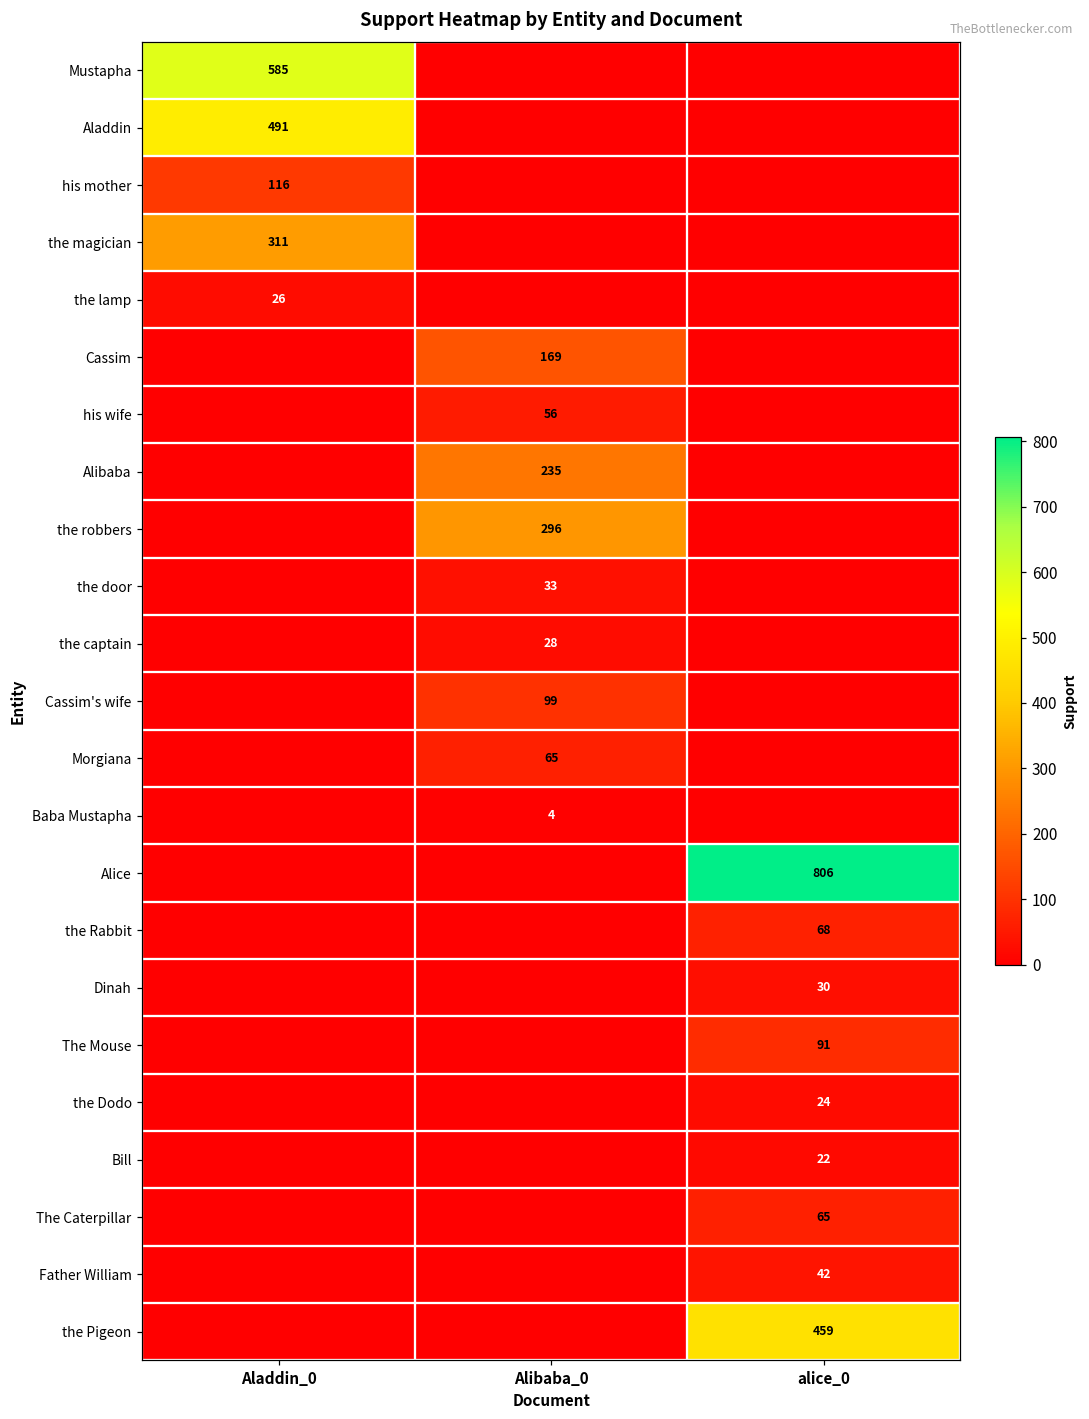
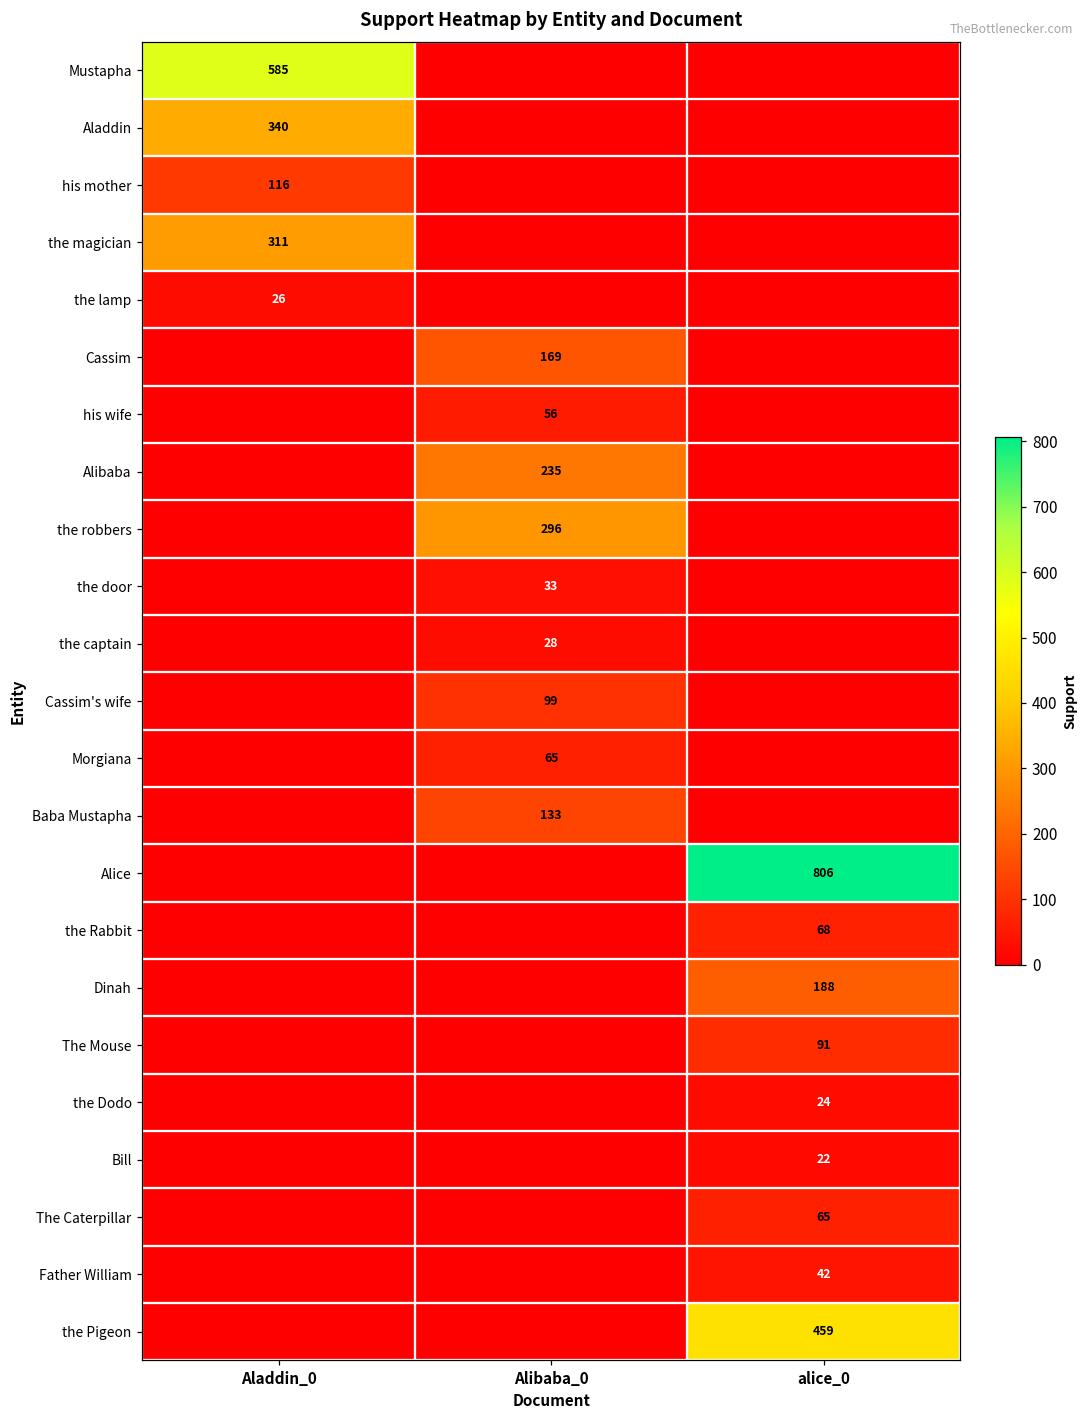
Aladdin, Aladdin_0: 491 -> 340
Baba Mustapha, Alibaba_0: 4 -> 133
Dinah, alice_0: 30 -> 188
